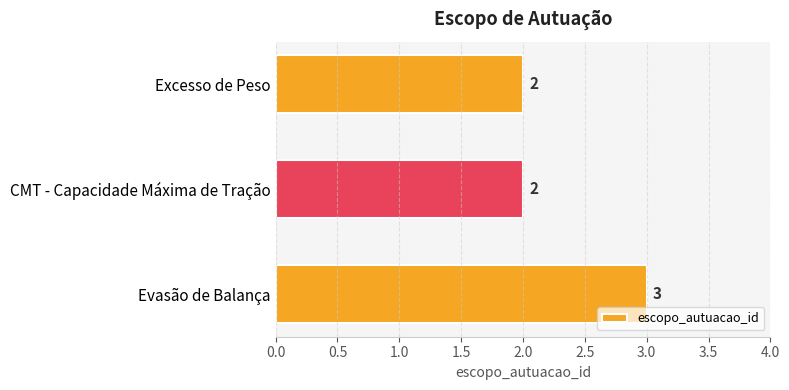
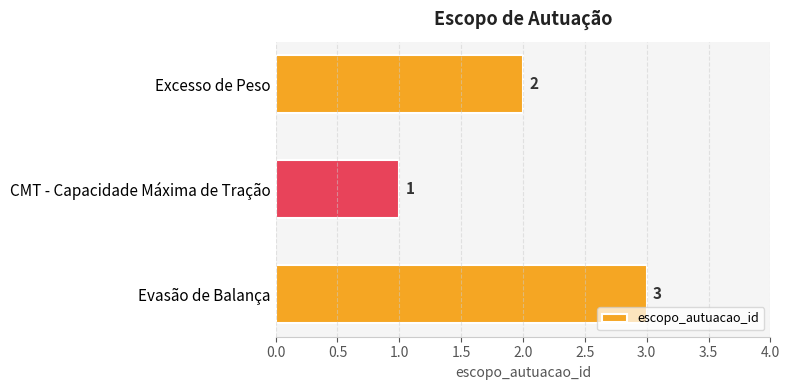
CMT - Capacidade Máxima de Tração: 2 -> 1
